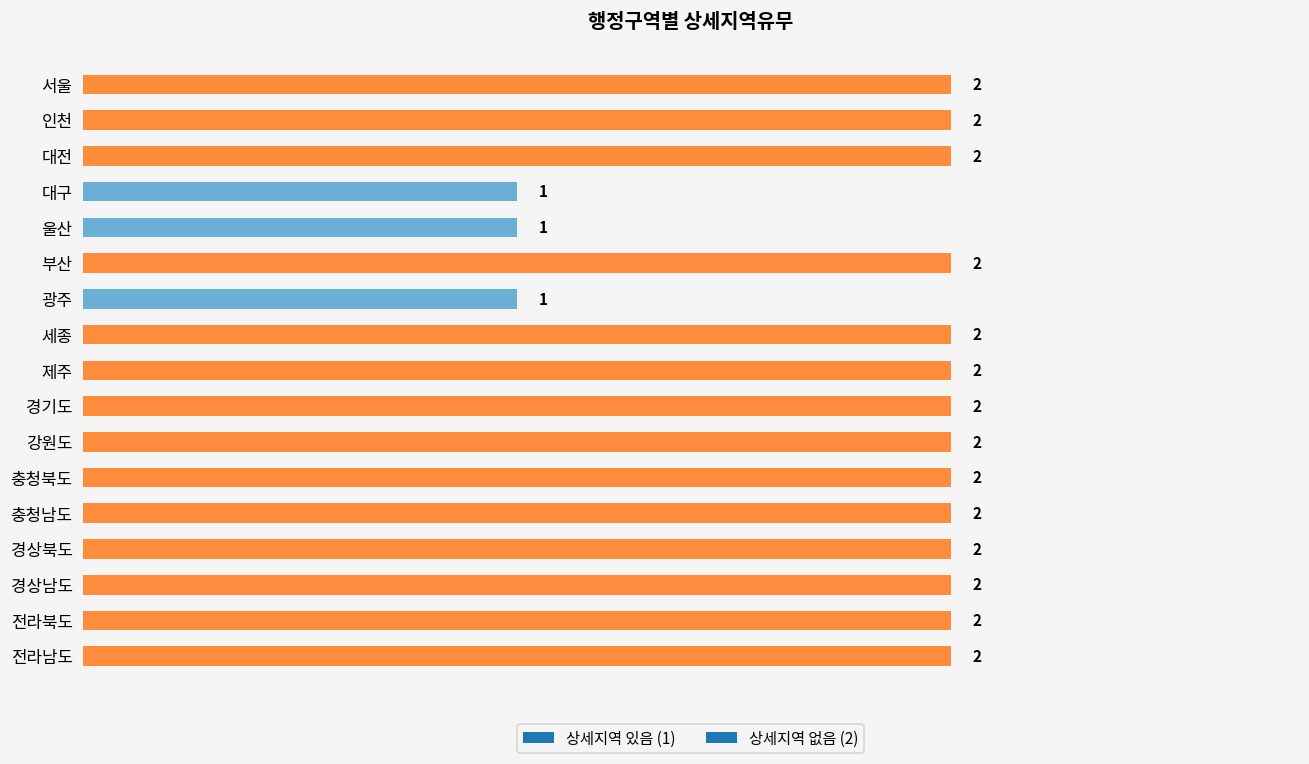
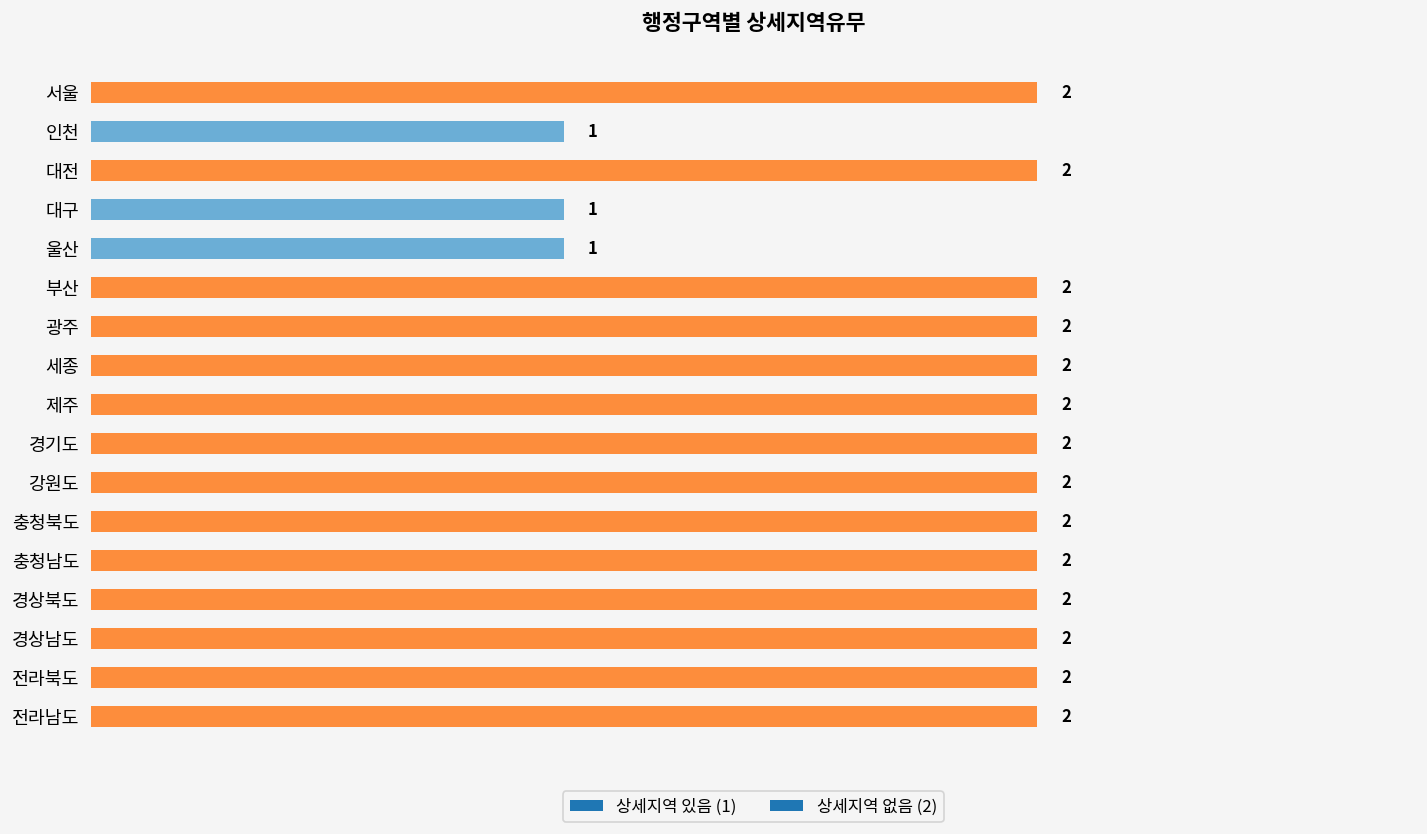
인천: 2 -> 1
광주: 1 -> 2
